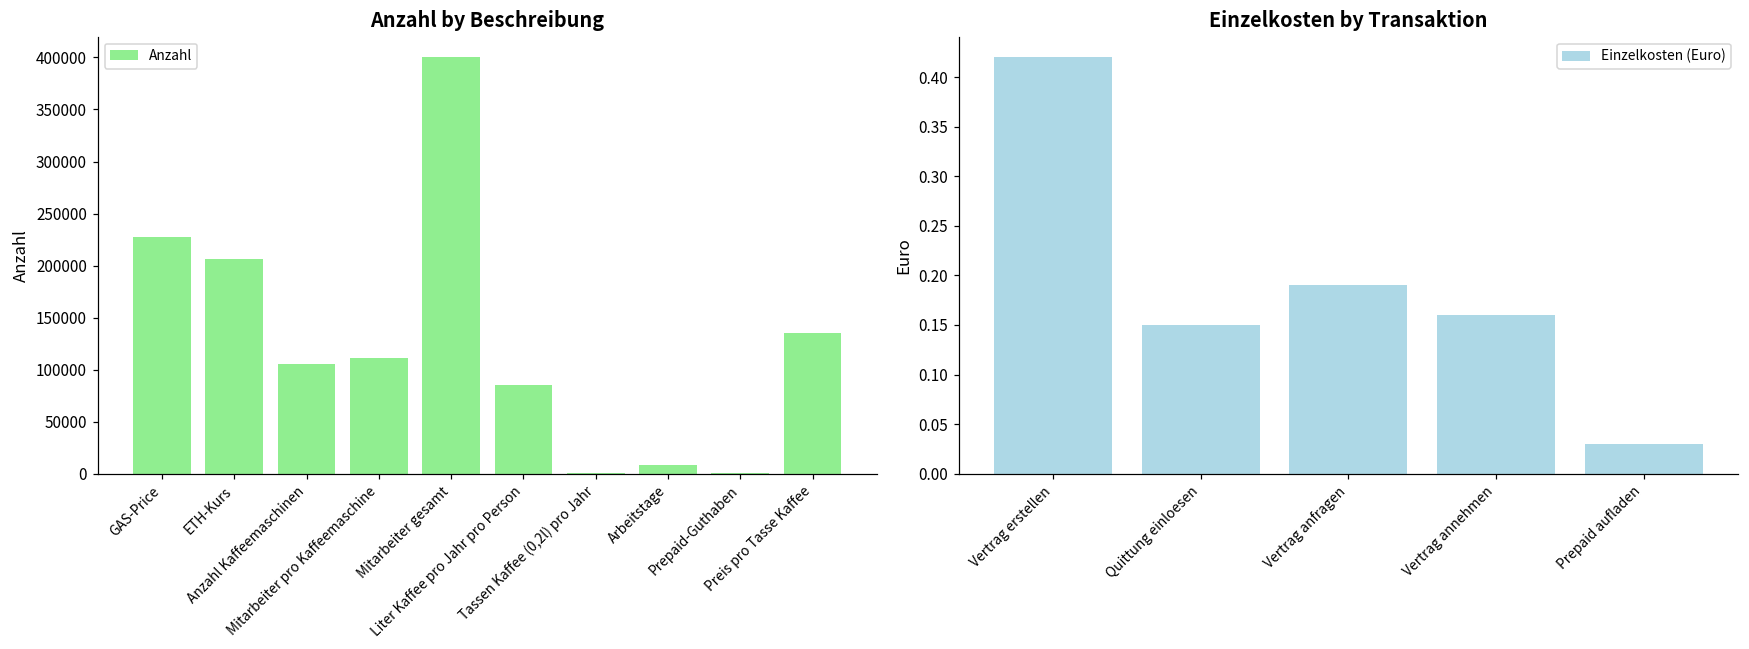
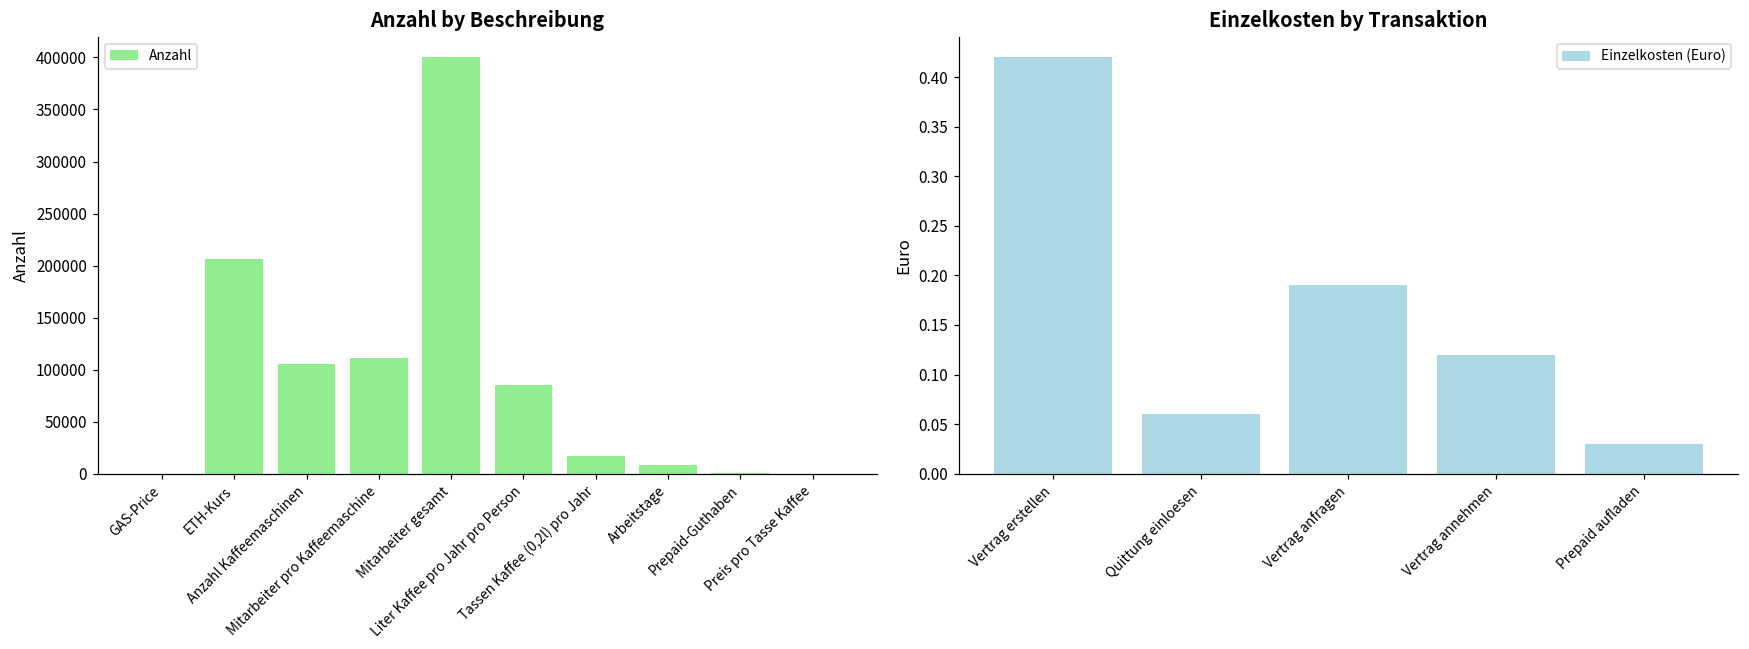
Anzahl by Beschreibung, GAS-Price: 230000 -> 0
Anzahl by Beschreibung, Tassen Kaffee (0,2l) pro Jahr: 0 -> 20000
Anzahl by Beschreibung, Preis pro Tasse Kaffee: 140000 -> 0
Einzelkosten by Transaktion, Quittung einloesen: 0.15 -> 0.06
Einzelkosten by Transaktion, Vertrag annehmen: 0.16 -> 0.12
